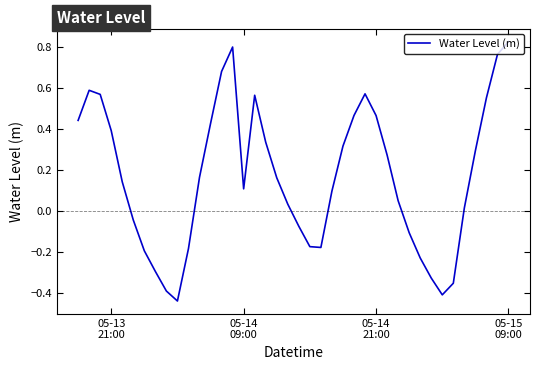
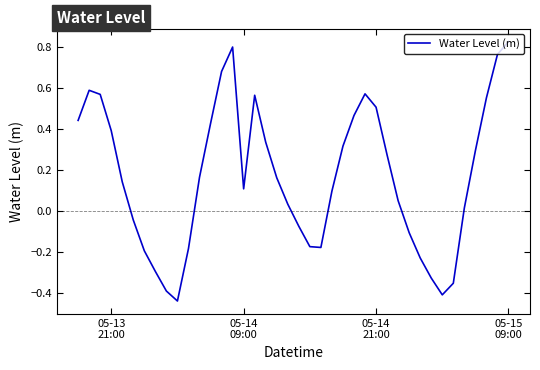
05-14 21:00: 0.47 -> 0.51
